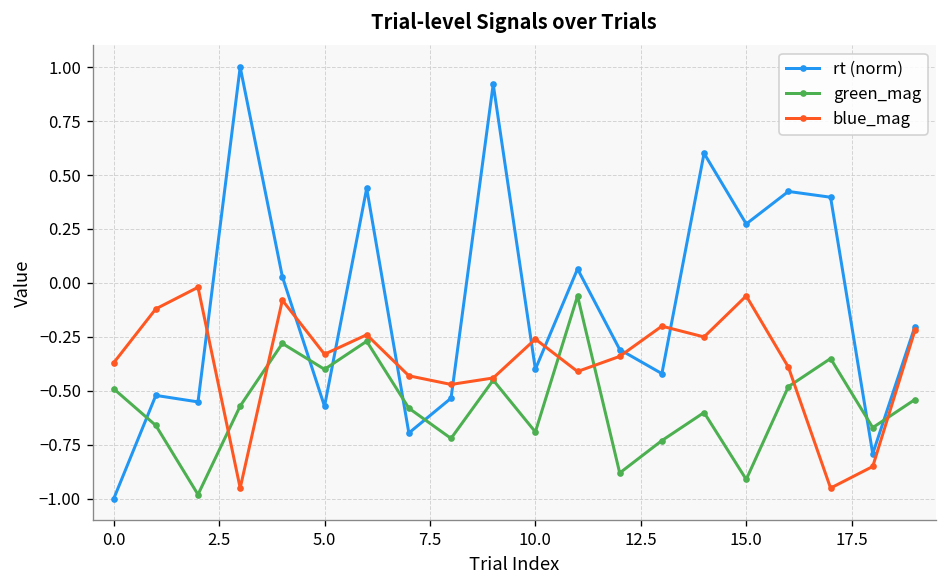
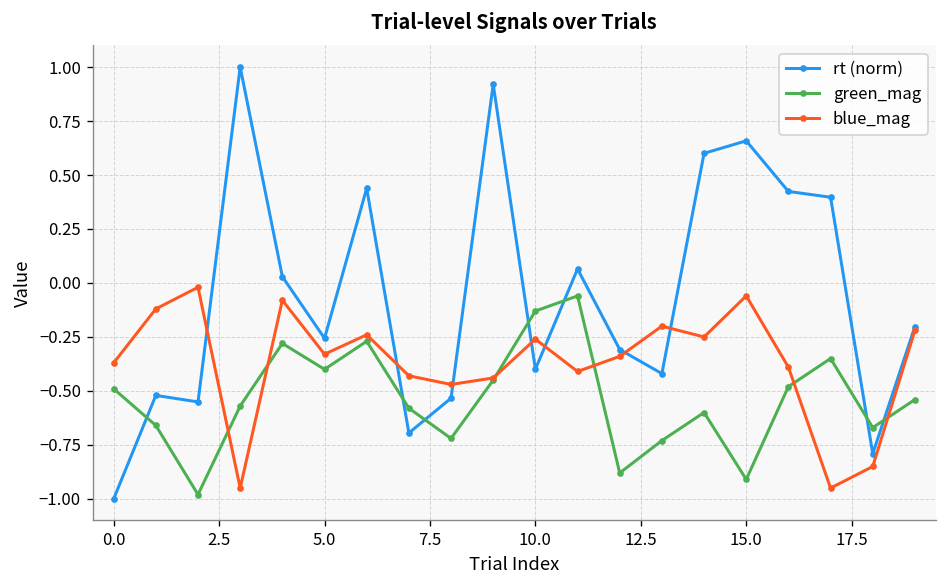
rt (norm), 5.0: -0.57 -> -0.26
green_mag, 10.0: -0.69 -> -0.13
rt (norm), 15.0: 0.27 -> 0.66
